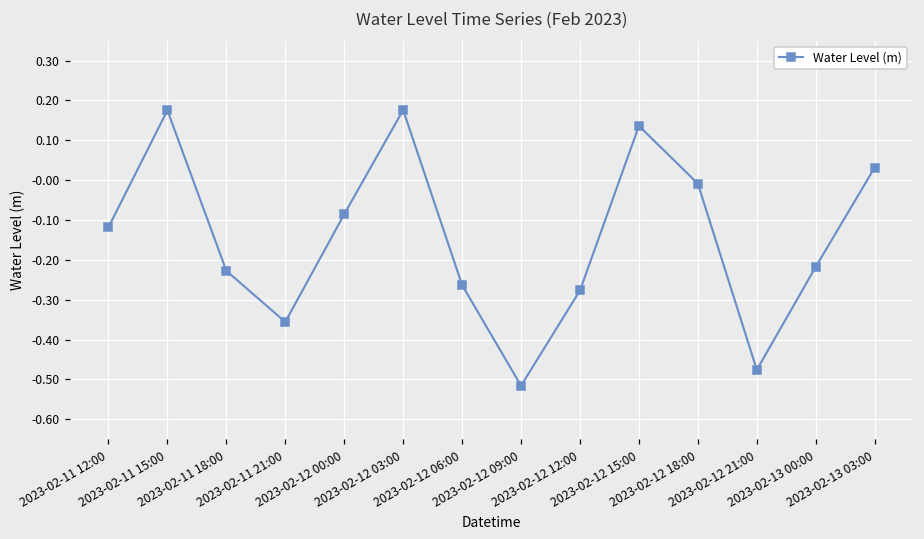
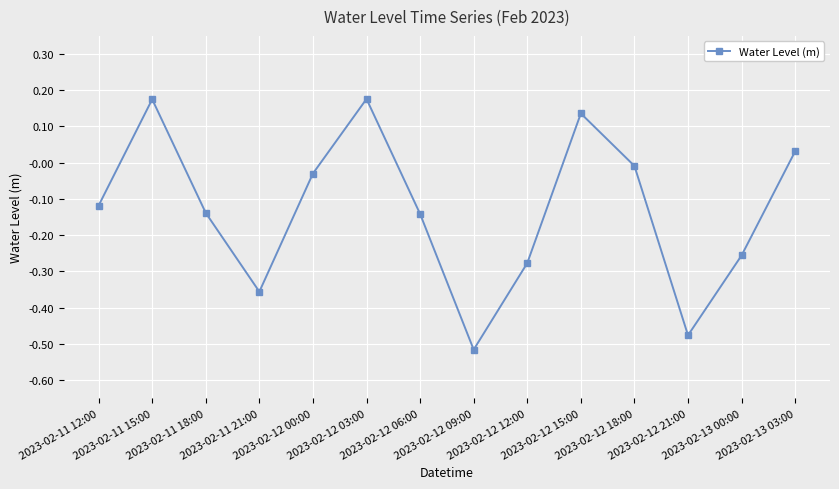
2023-02-11 18:00: -0.23 -> -0.14
2023-02-12 00:00: -0.09 -> -0.03
2023-02-12 06:00: -0.26 -> -0.14
2023-02-13 00:00: -0.22 -> -0.26
